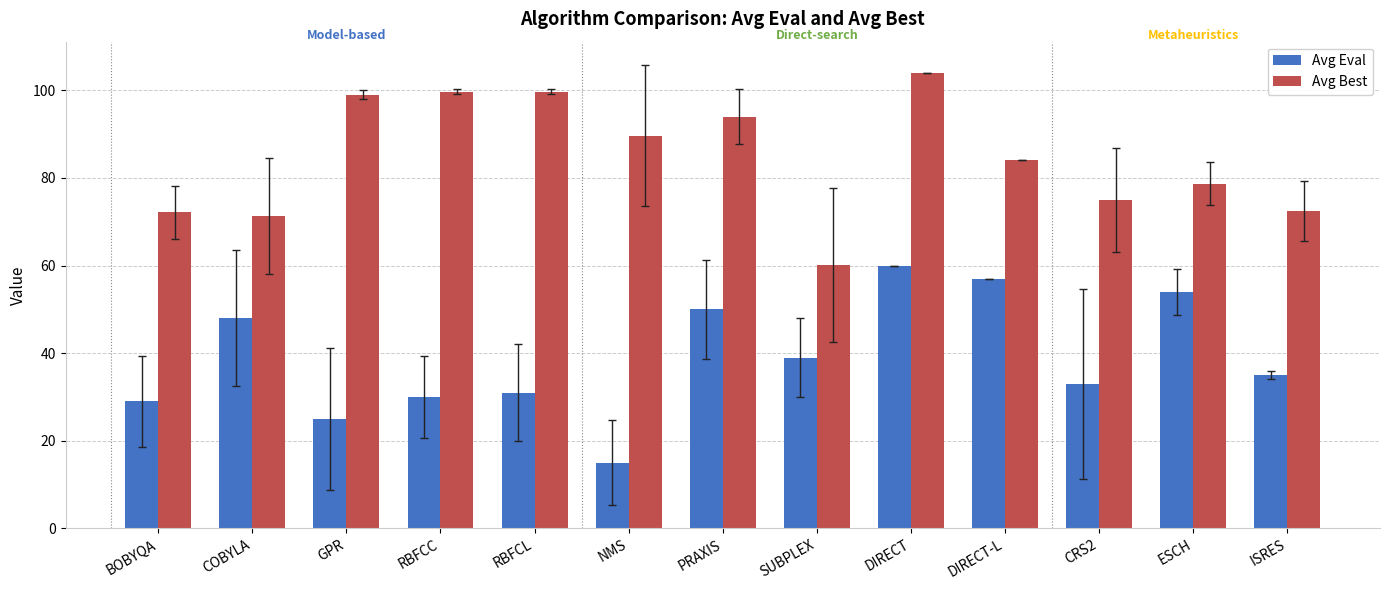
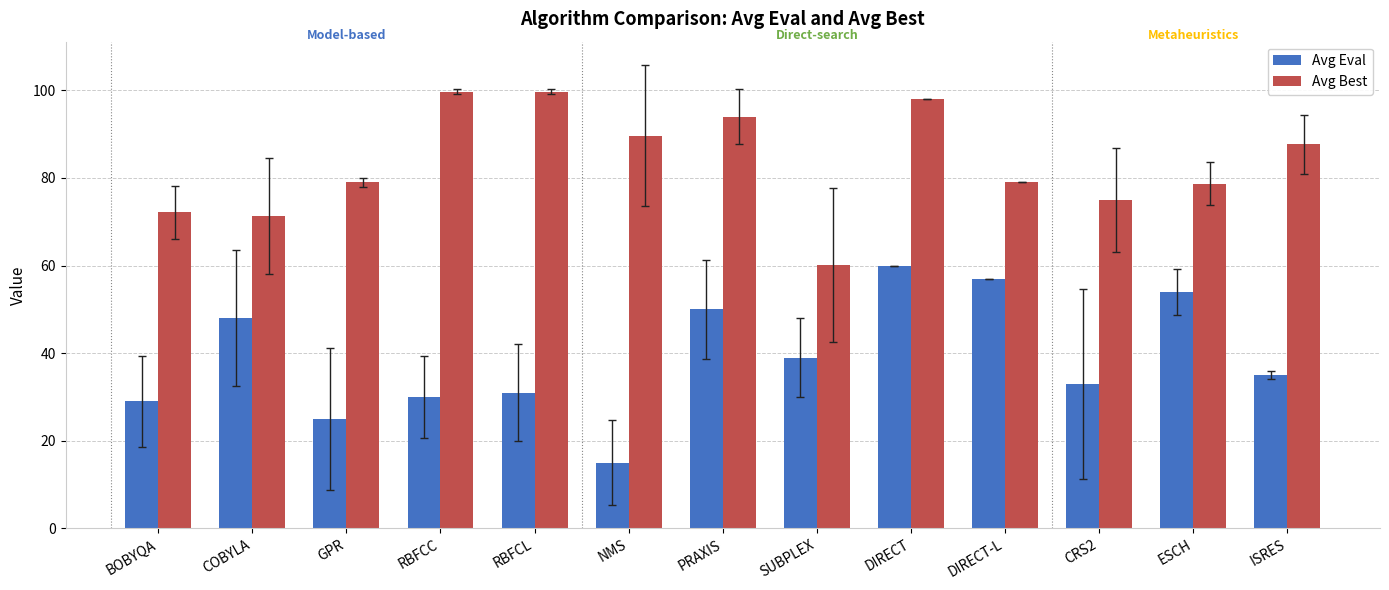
Avg Best, GPR: 99 -> 79
Avg Best, DIRECT: 104 -> 98
Avg Best, DIRECT-L: 84 -> 79
Avg Best, ISRES: 72 -> 88
